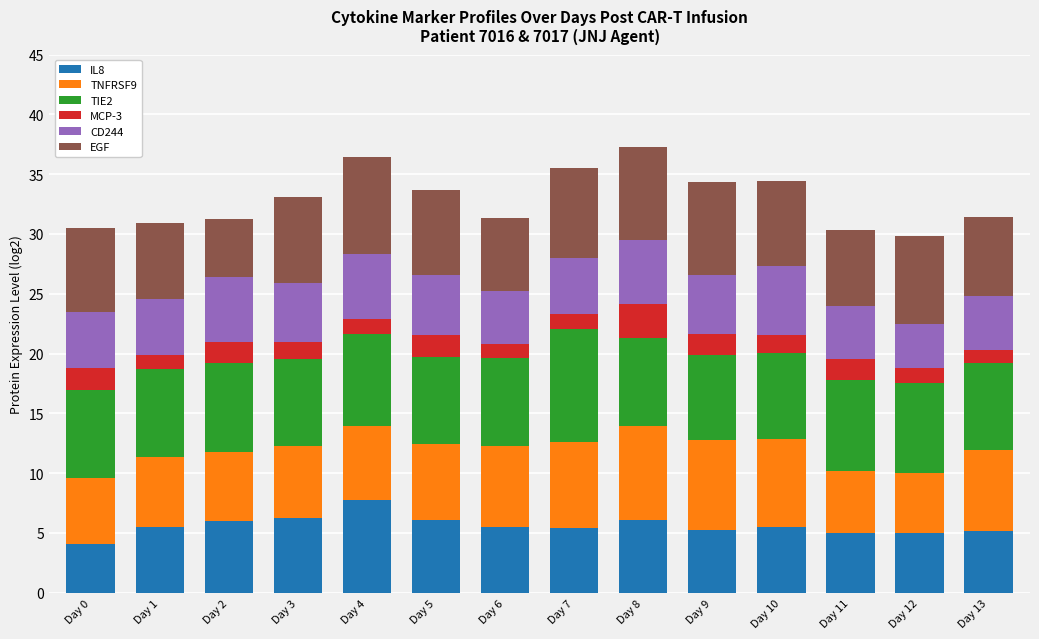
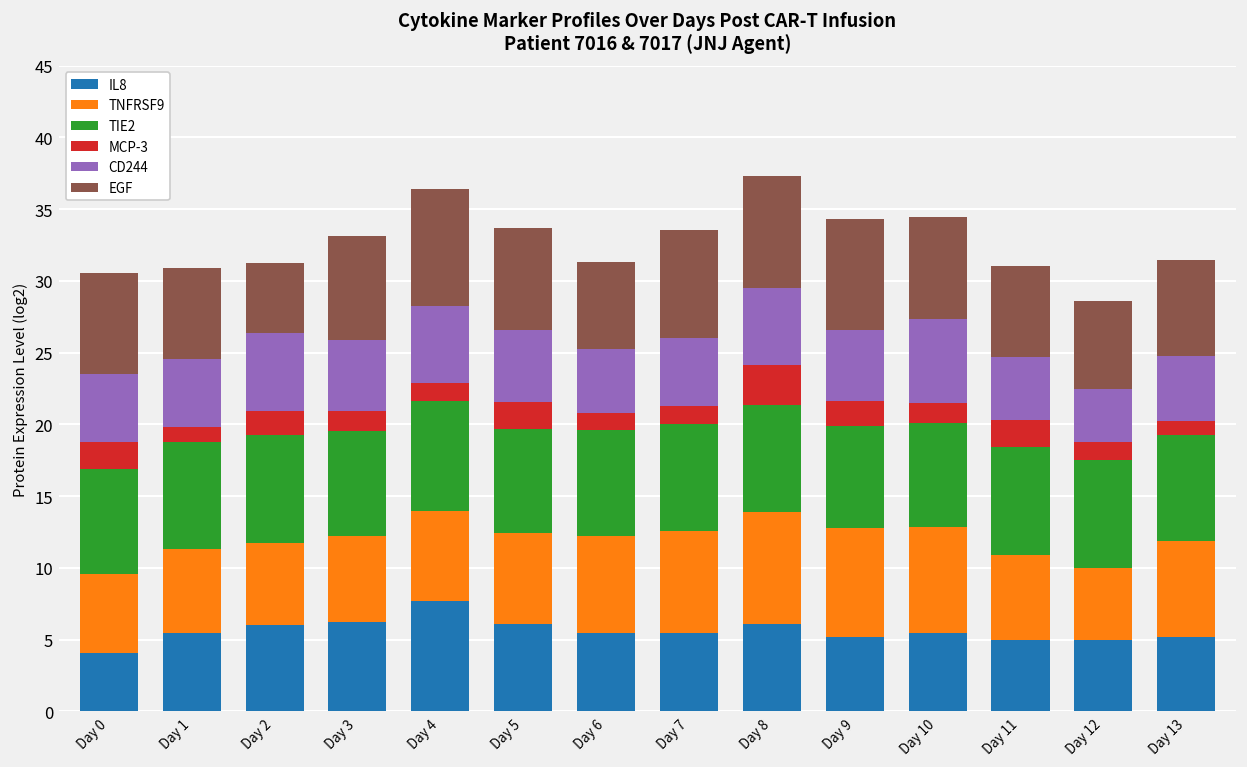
TIE2, Day 7: 9.4 -> 7.4
TNFRSF9, Day 11: 5.2 -> 5.9
EGF, Day 12: 7.4 -> 6.2
